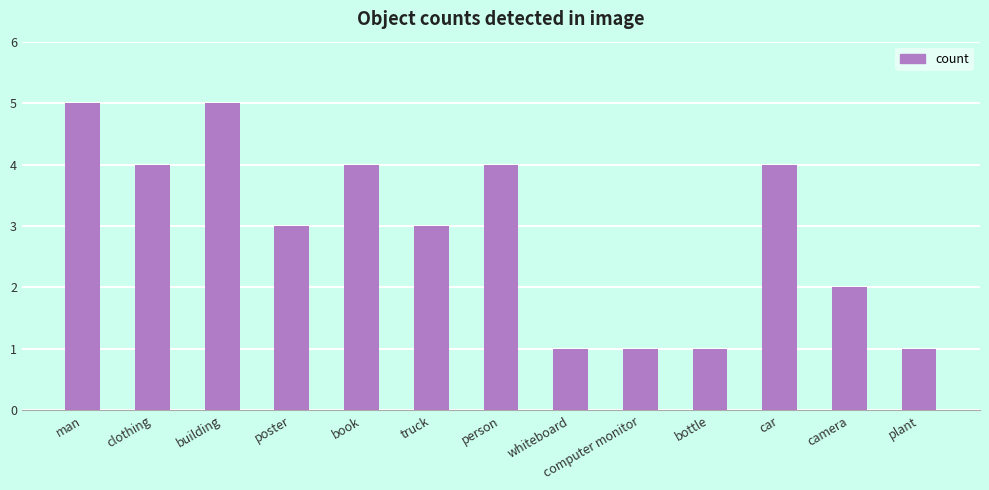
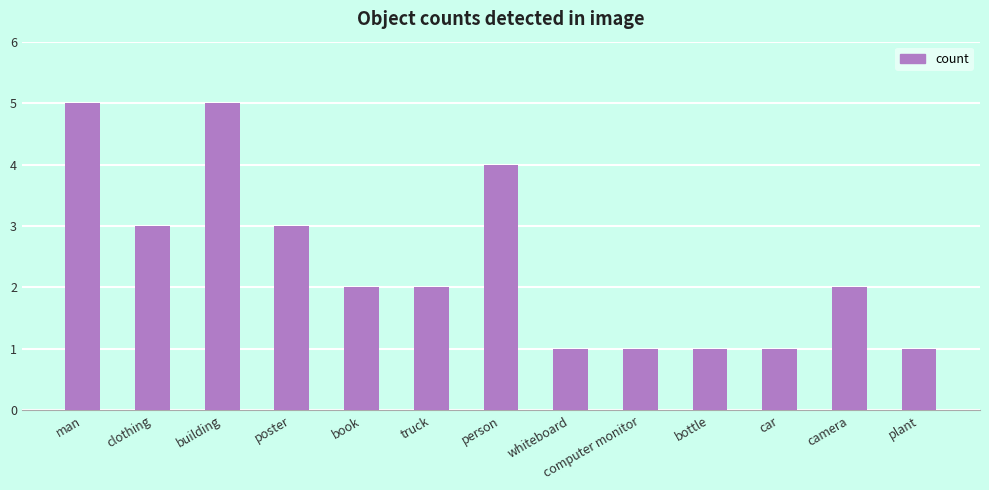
clothing: 4 -> 3
book: 4 -> 2
truck: 3 -> 2
car: 4 -> 1
